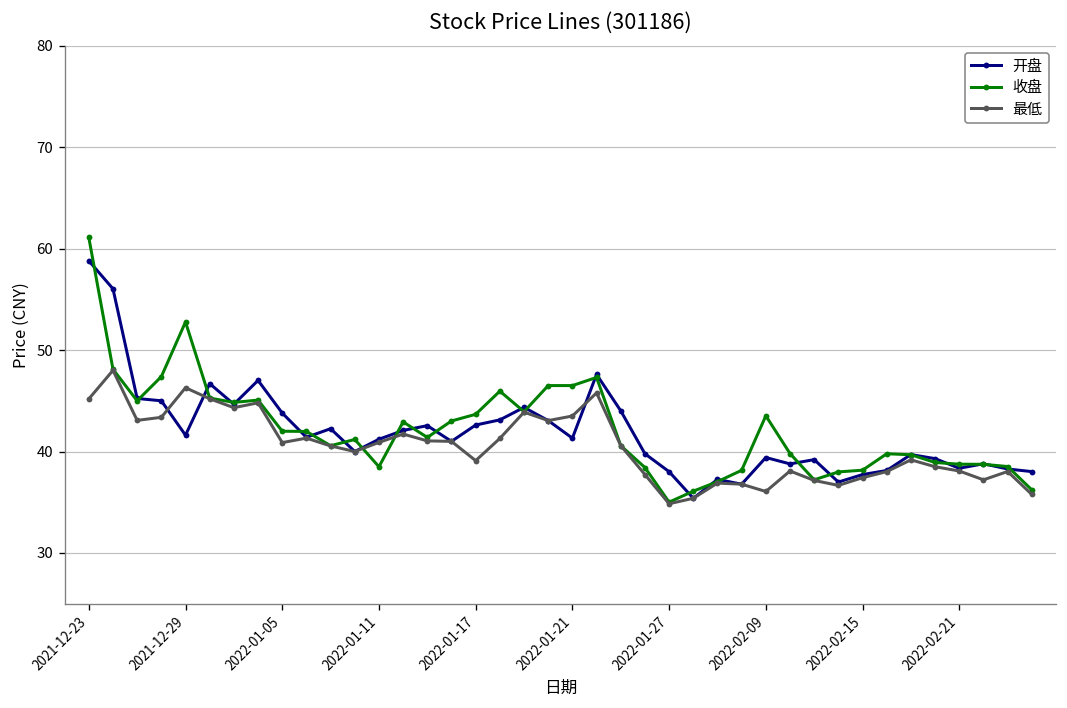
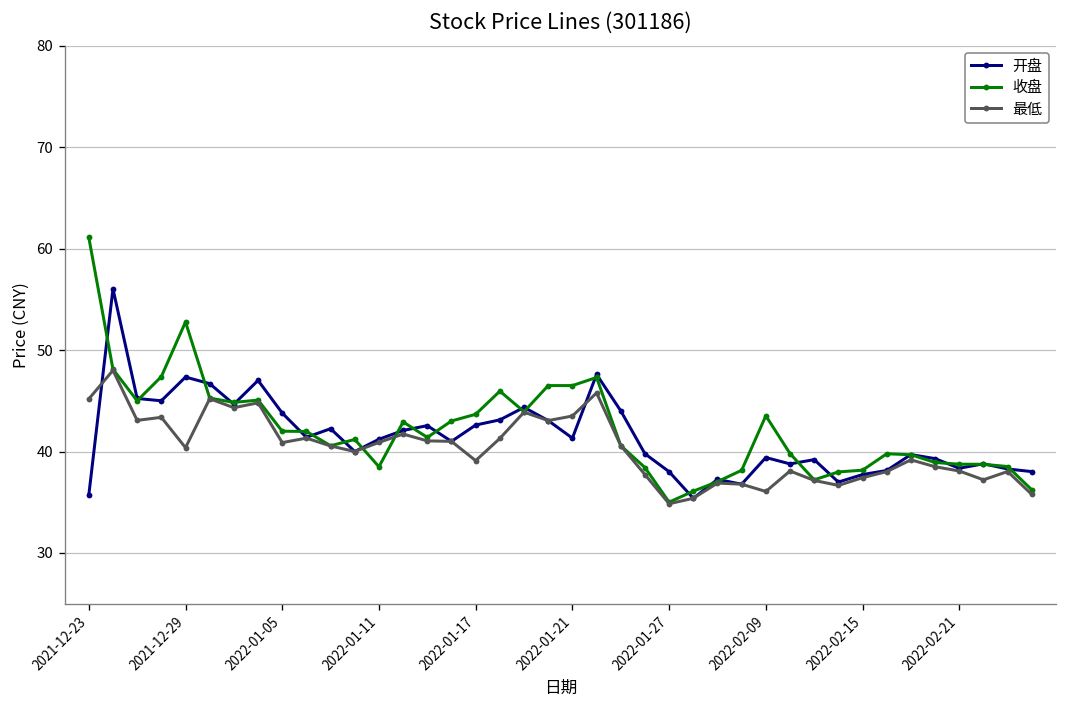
开盘, 2021-12-23: 59 -> 36
开盘, 2021-12-29: 42 -> 47
最低, 2021-12-29: 46 -> 40
